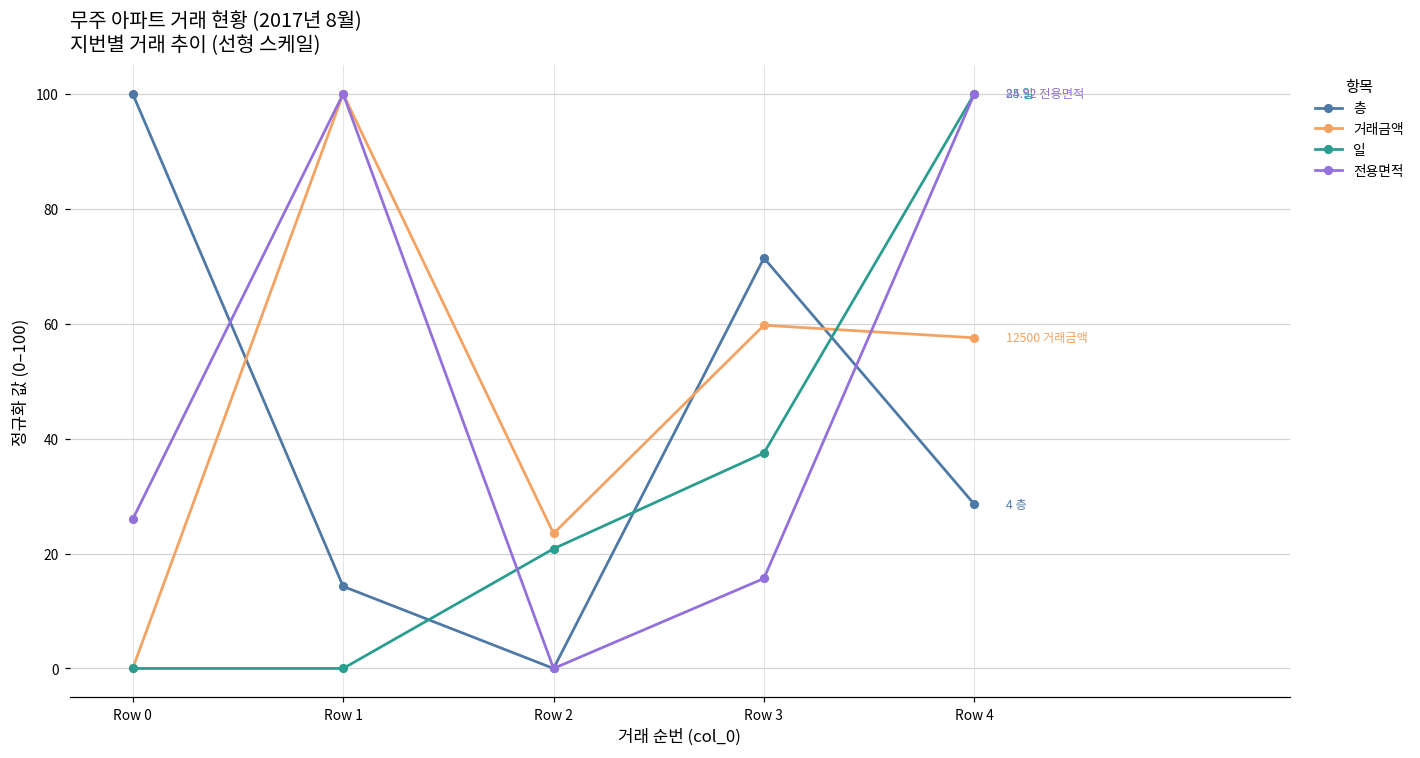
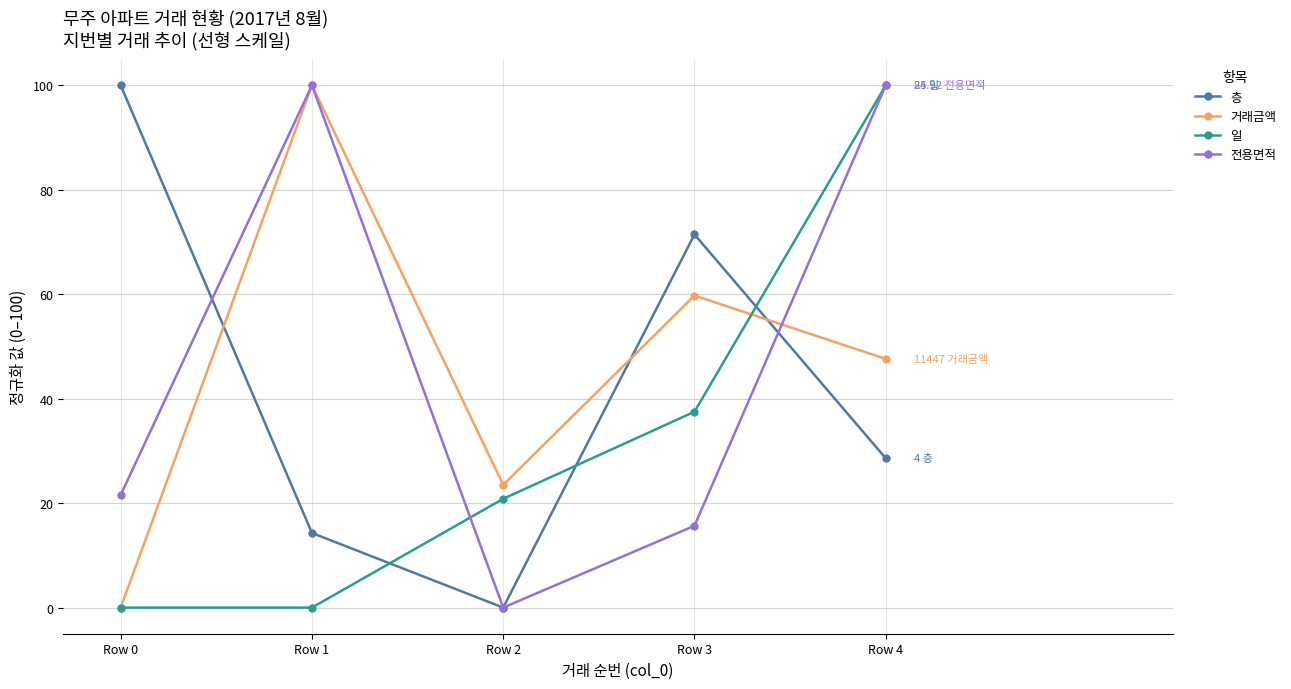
전용면적, Row 0: 26 -> 22
거래금액, Row 4: 12500 -> 11447
